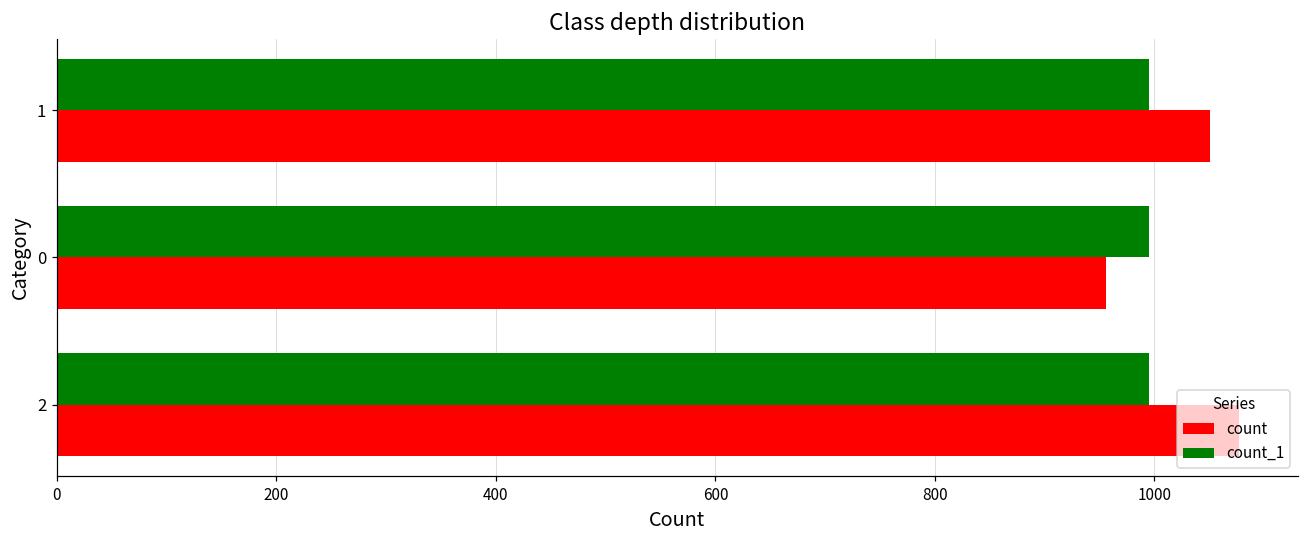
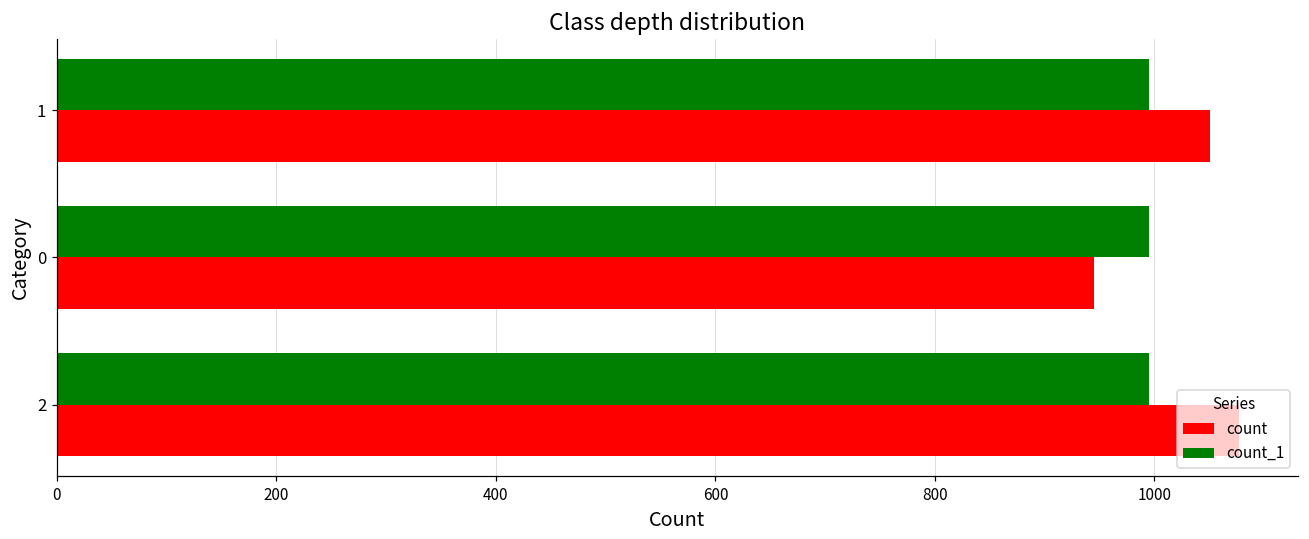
count, 0: 960 -> 950
